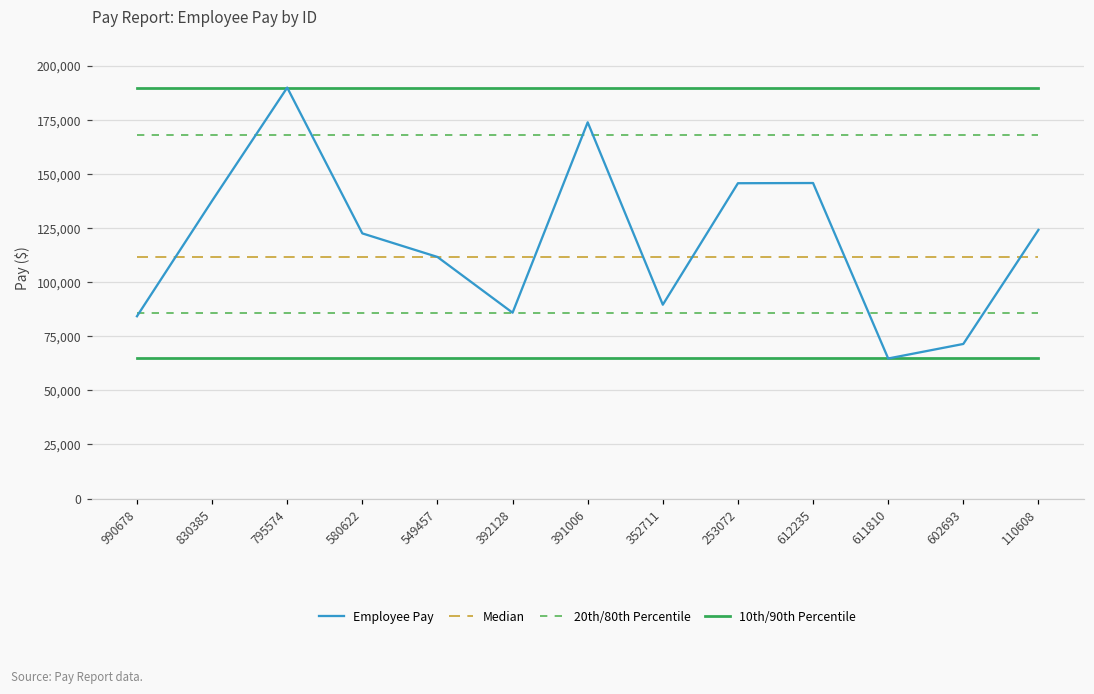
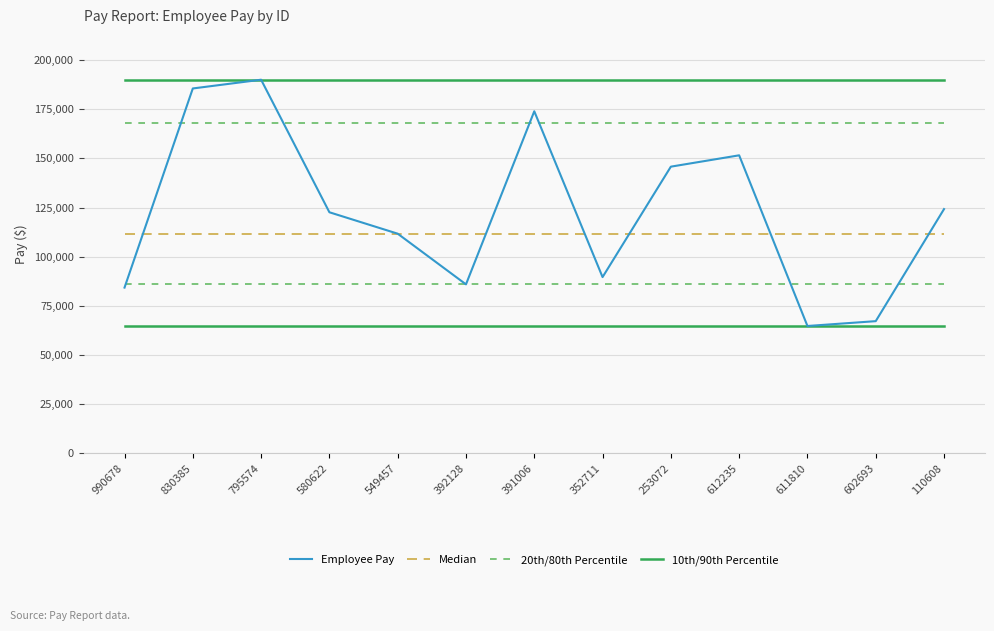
Employee Pay, 830385: 138,000 -> 186,000
Employee Pay, 612235: 146,000 -> 152,000
Employee Pay, 602693: 71,000 -> 67,000
